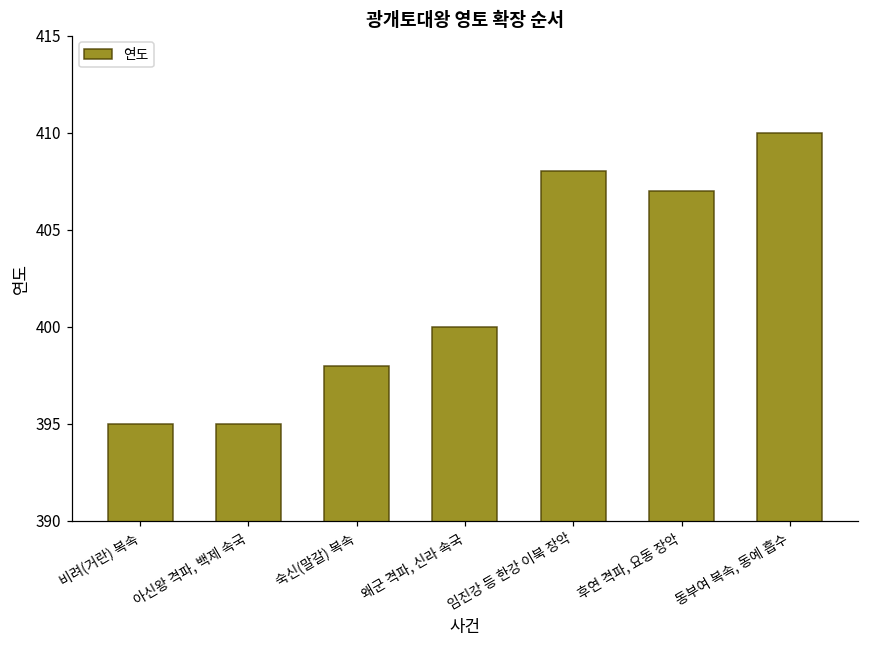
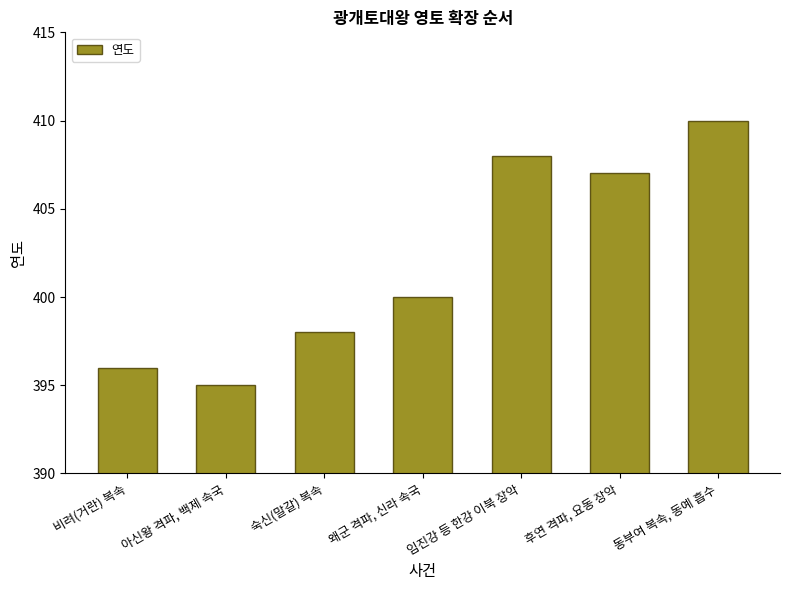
비려(거란) 복속: 395 -> 396
